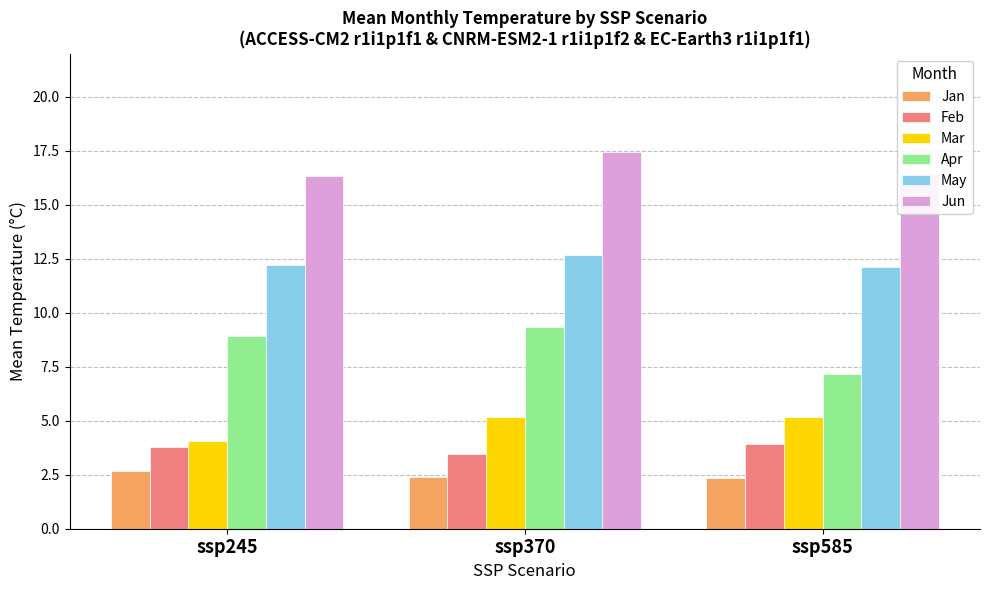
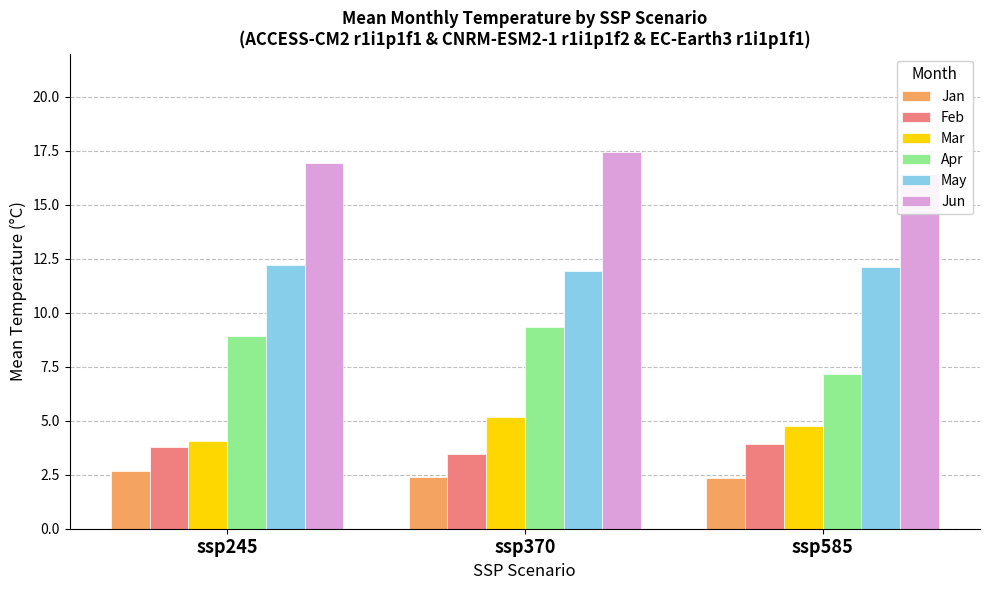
Jun, ssp245: 16.3 -> 17.0
May, ssp370: 12.7 -> 11.9
Mar, ssp585: 5.2 -> 4.7
